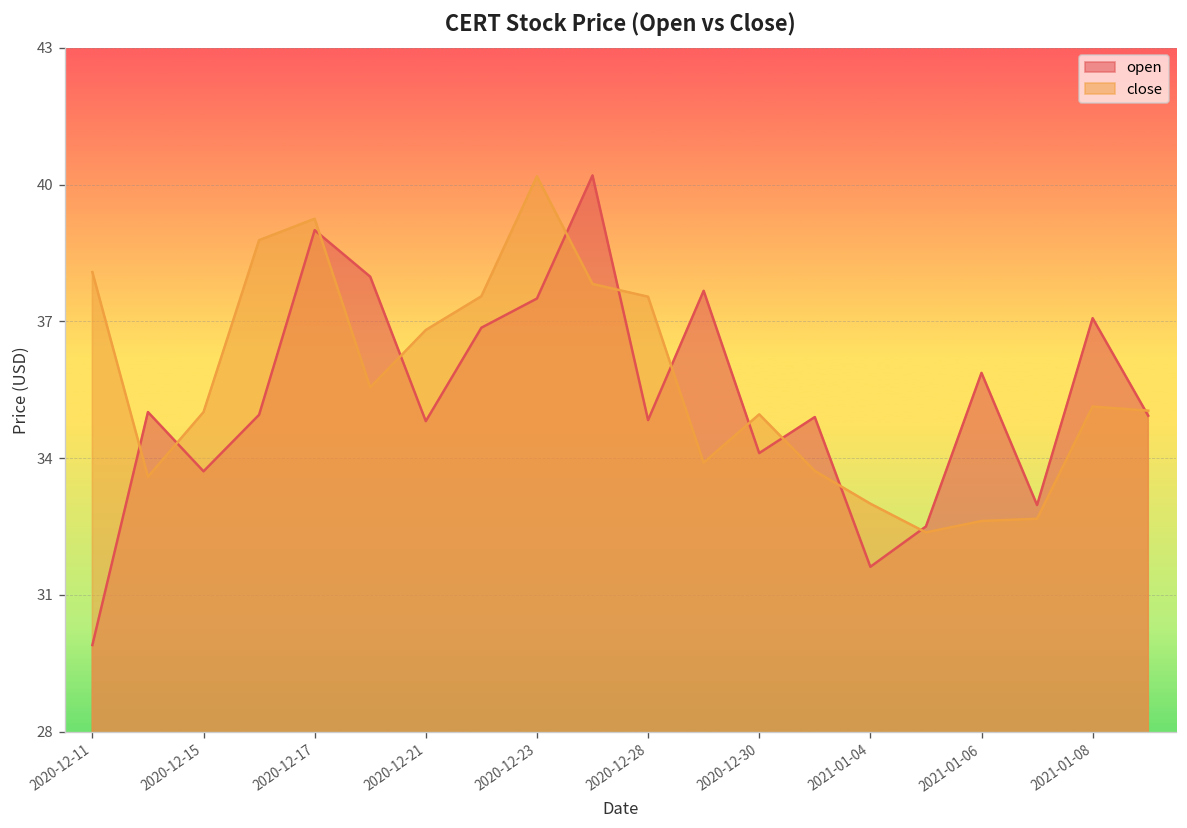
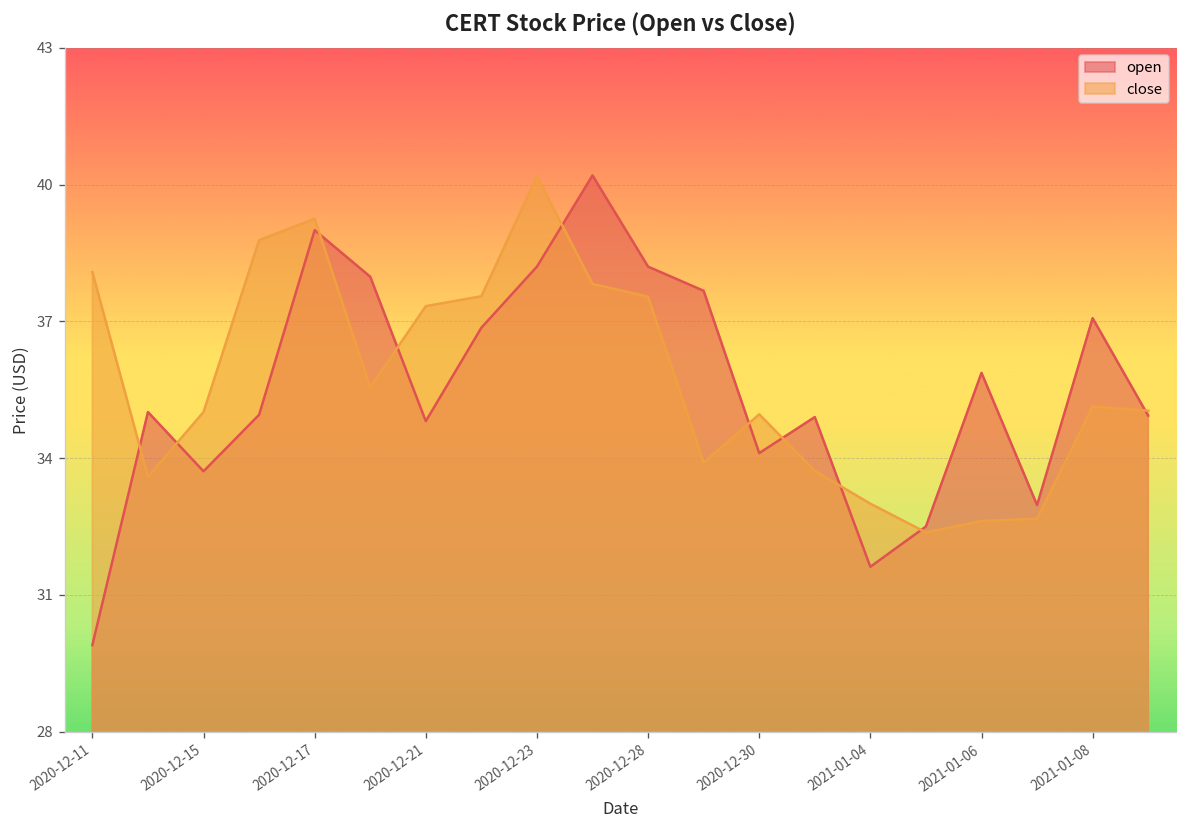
close, 2020-12-21: 36.8 -> 37.3
open, 2020-12-23: 37.5 -> 38.2
open, 2020-12-28: 34.8 -> 38.2
